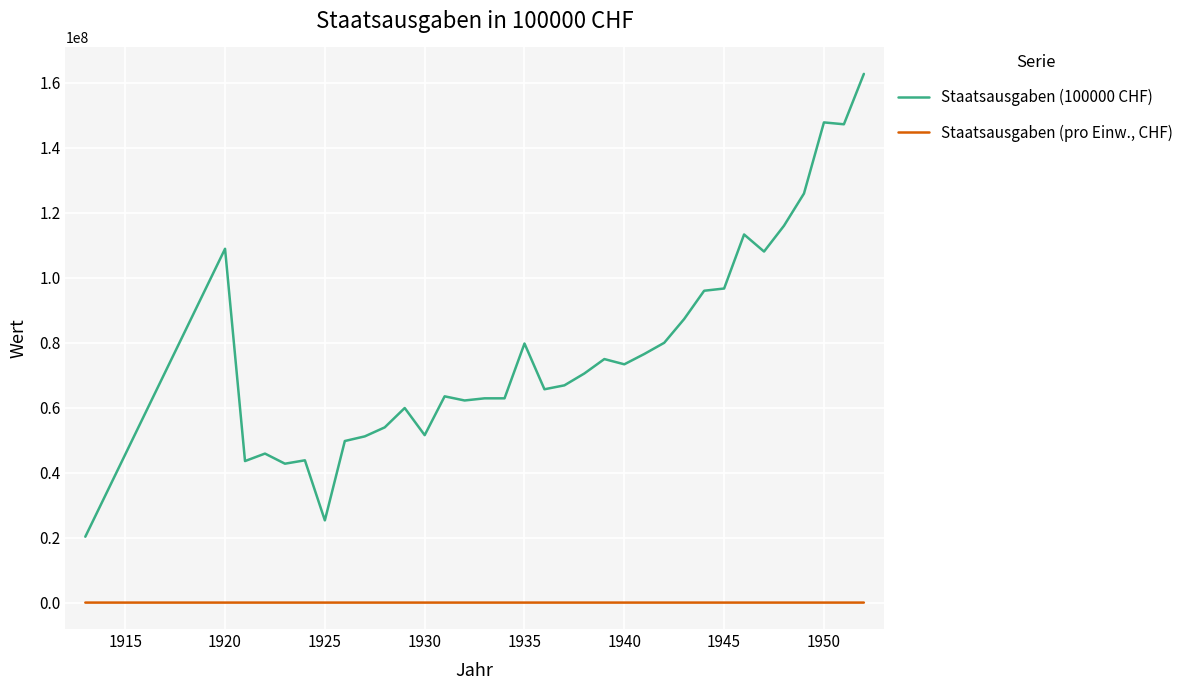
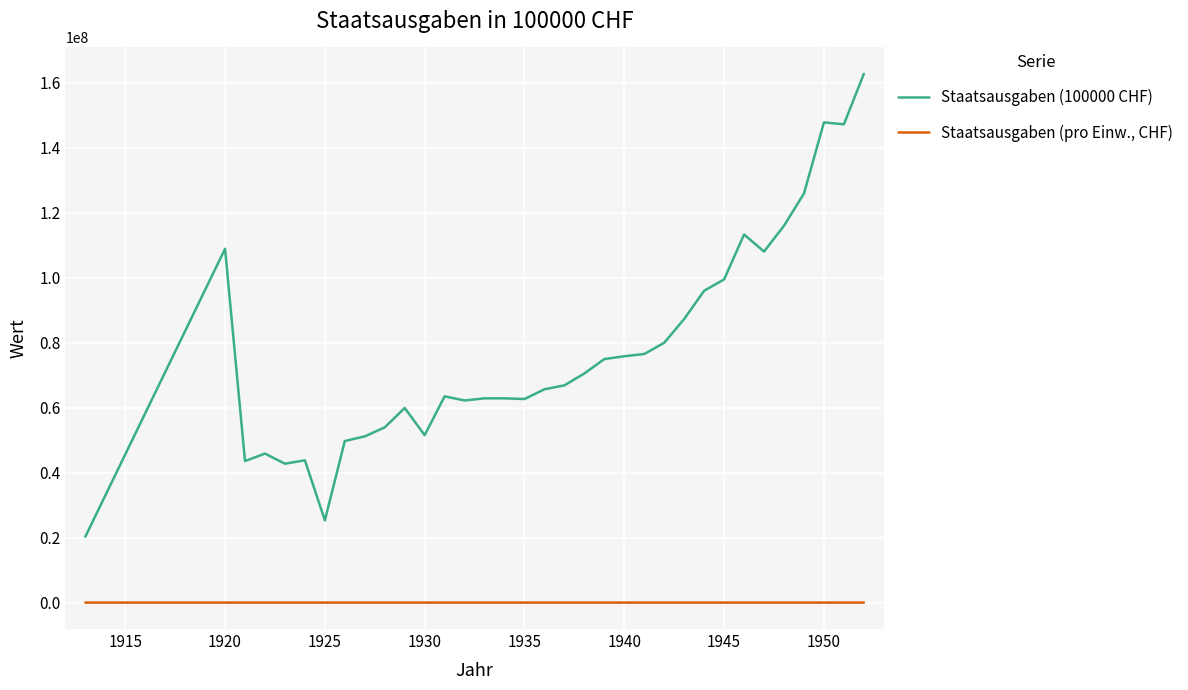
Staatsausgaben (100000 CHF), 1935: 80000000 -> 63000000
Staatsausgaben (100000 CHF), 1940: 73000000 -> 76000000
Staatsausgaben (100000 CHF), 1945: 97000000 -> 99000000
